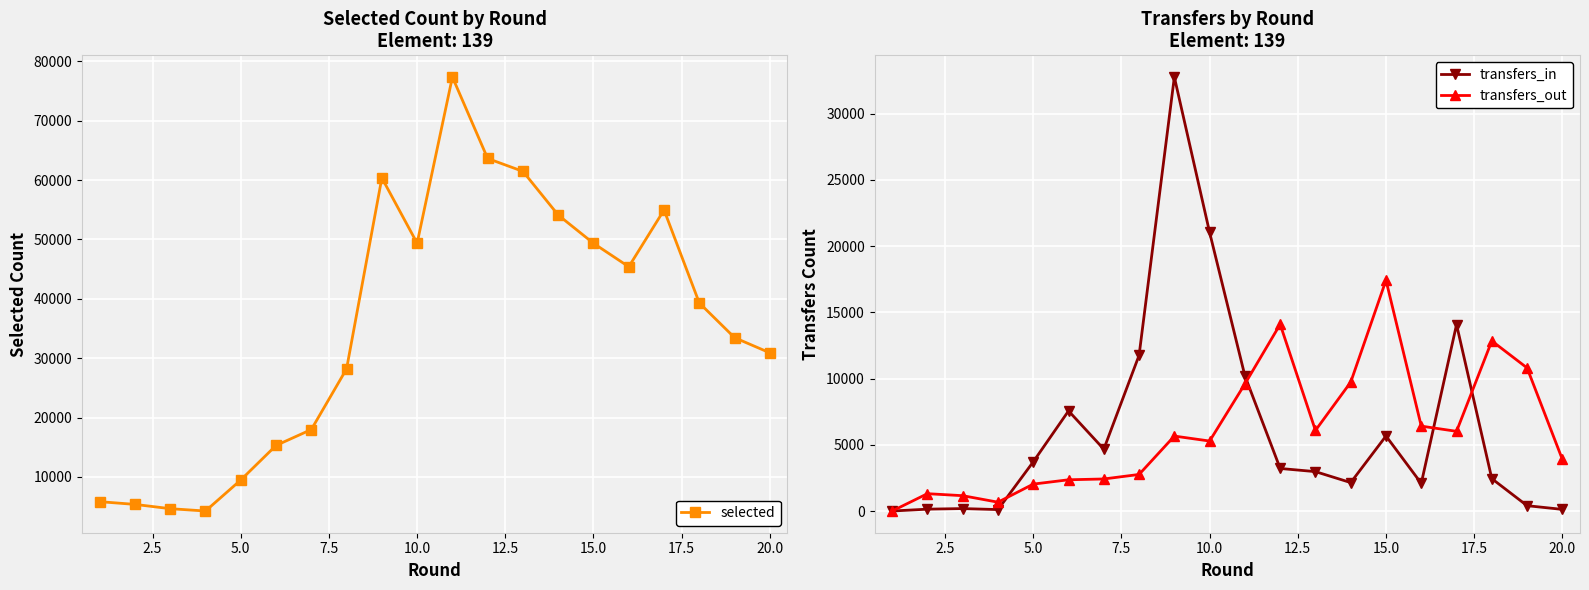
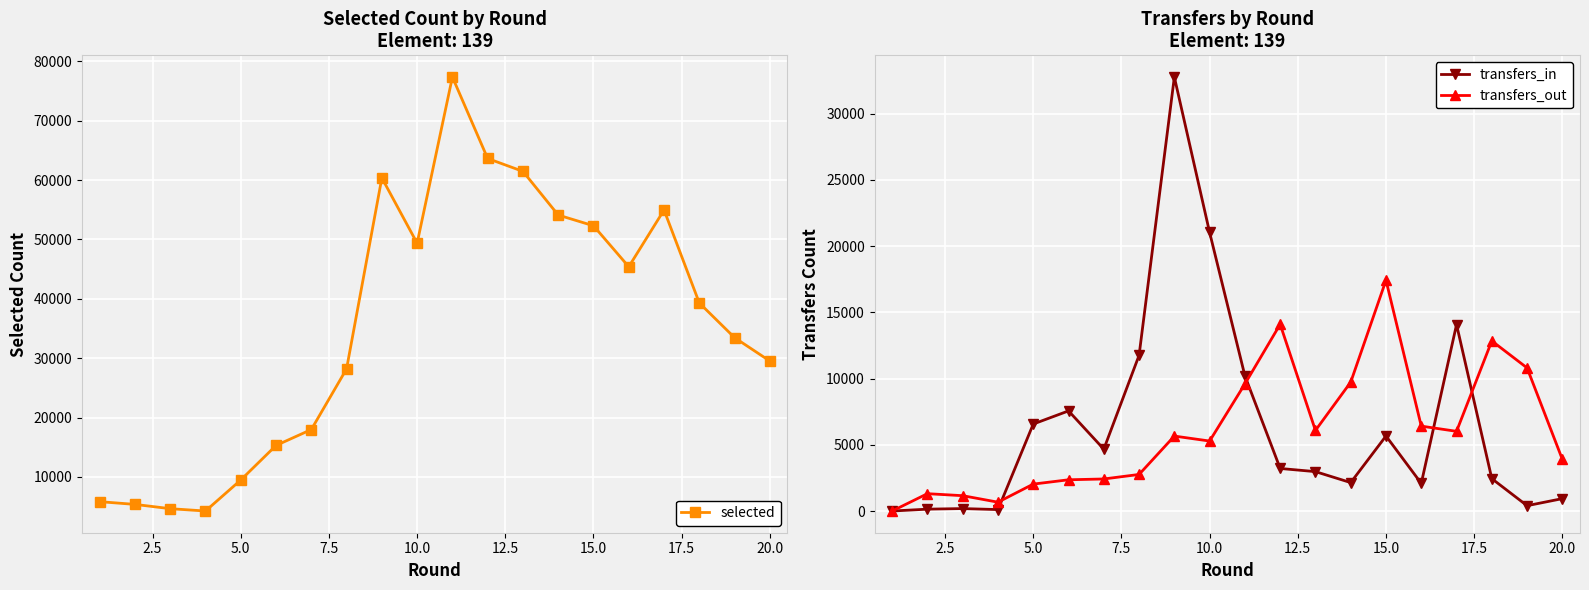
Selected Count by Round Element: 139, 15.0: 49000 -> 52000
Selected Count by Round Element: 139, 20.0: 31000 -> 30000
Transfers by Round Element: 139, transfers_in, 5.0: 3700 -> 6600
Transfers by Round Element: 139, transfers_in, 20.0: 100 -> 900
